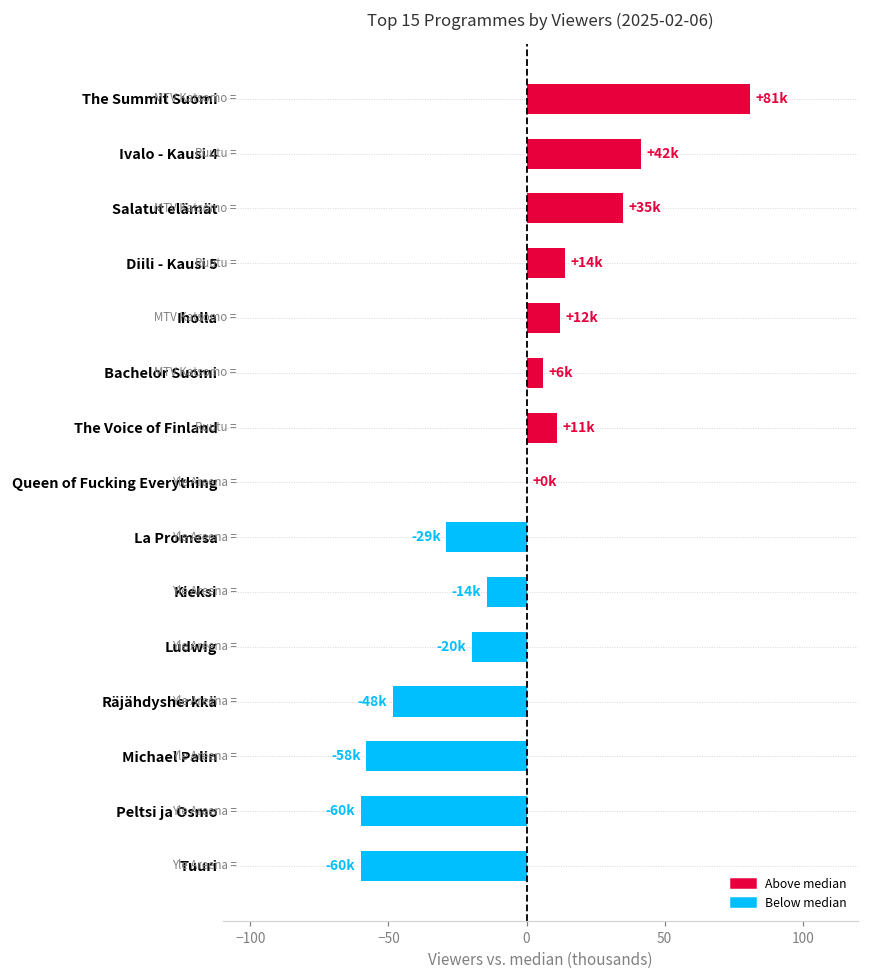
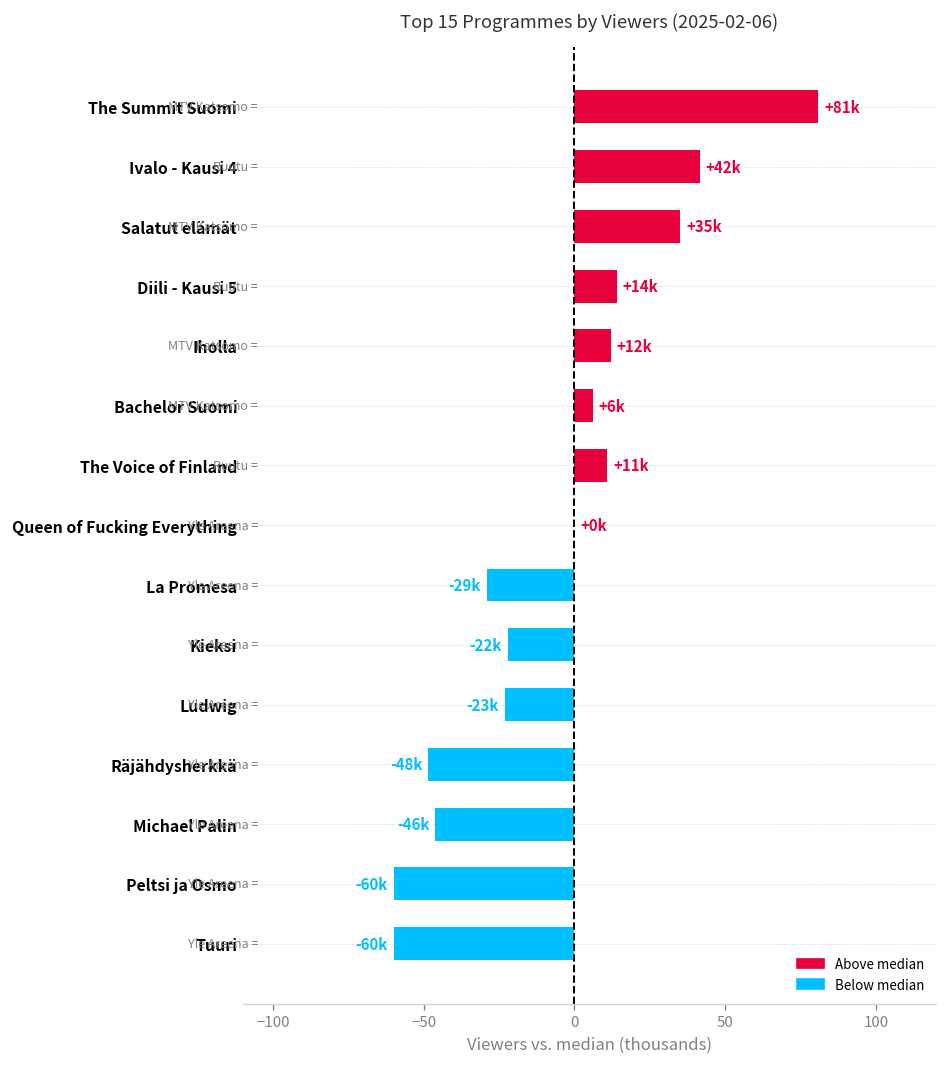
Kieksi: -14k -> -22k
Ludwig: -20k -> -23k
Michael Palin: -58k -> -46k
